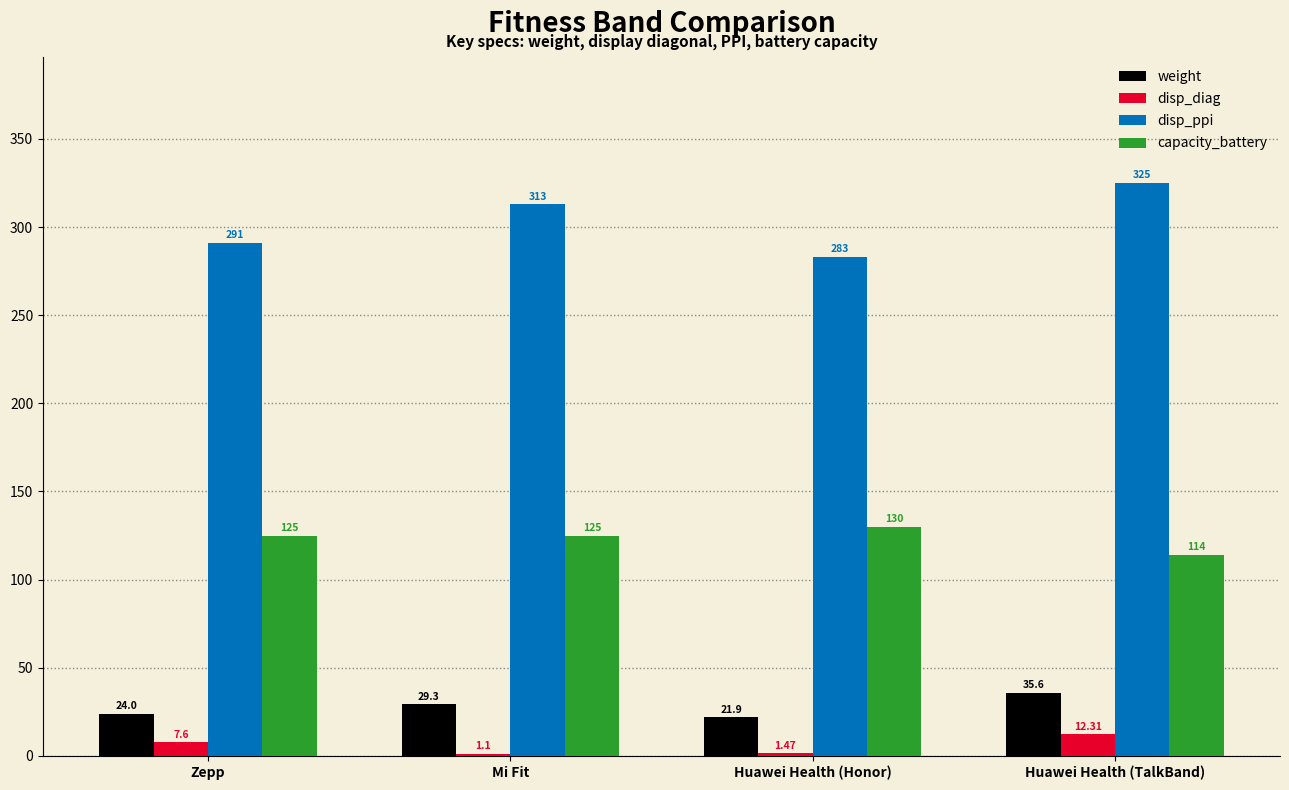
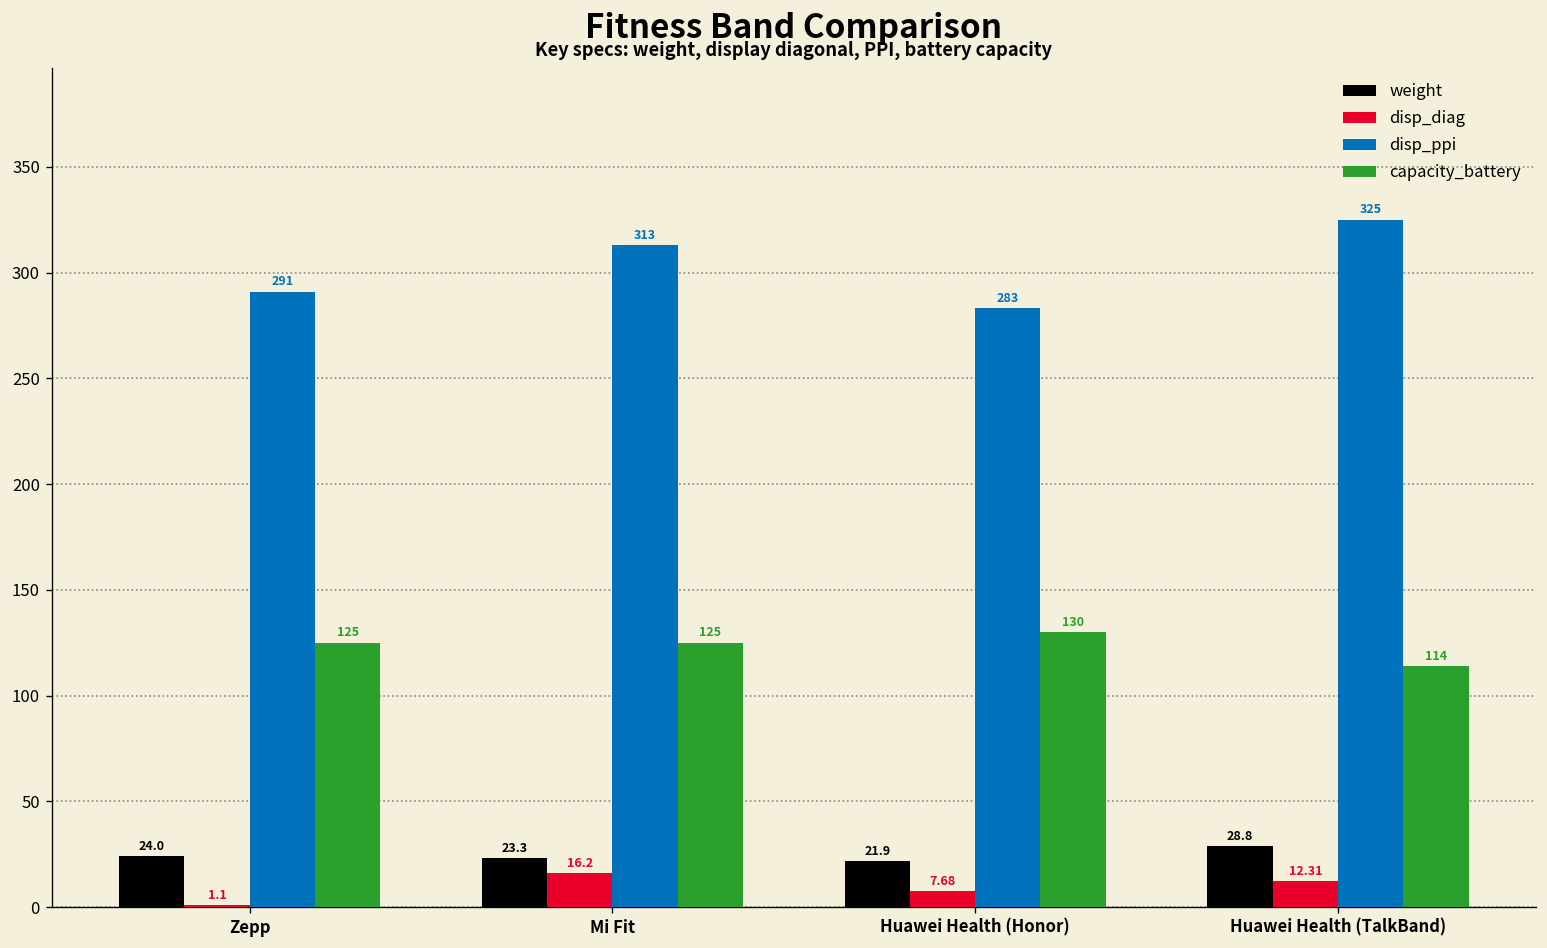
disp_diag, Zepp: 7.6 -> 1.1
weight, Mi Fit: 29.3 -> 23.3
disp_diag, Mi Fit: 1.1 -> 16.2
disp_diag, Huawei Health (Honor): 1.47 -> 7.68
weight, Huawei Health (TalkBand): 35.6 -> 28.8
